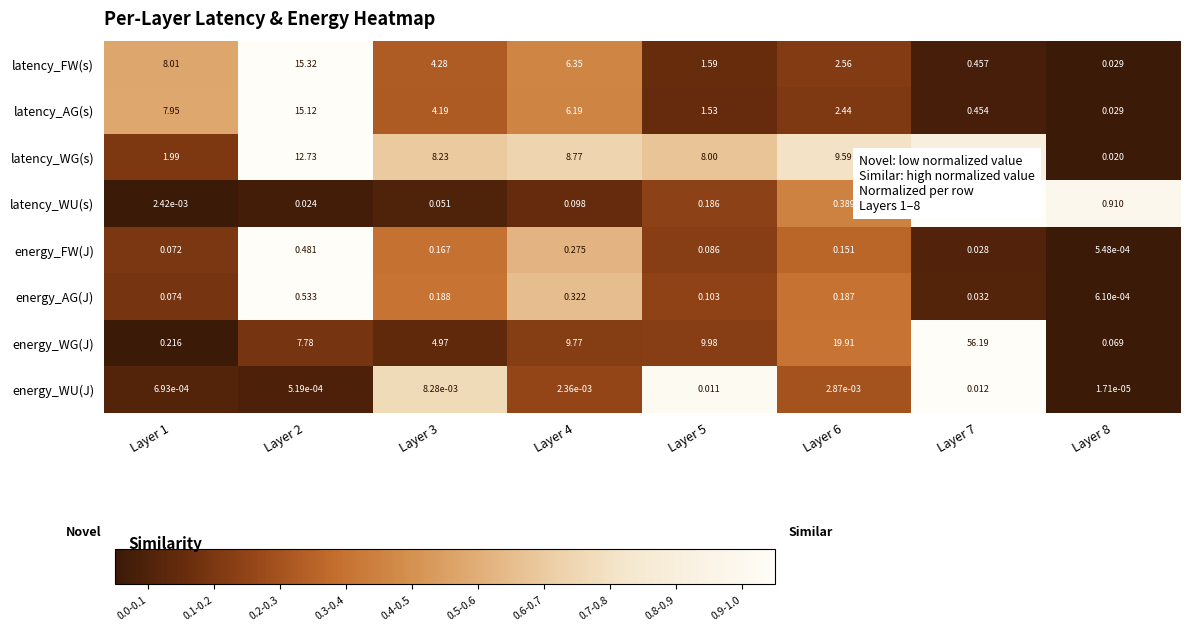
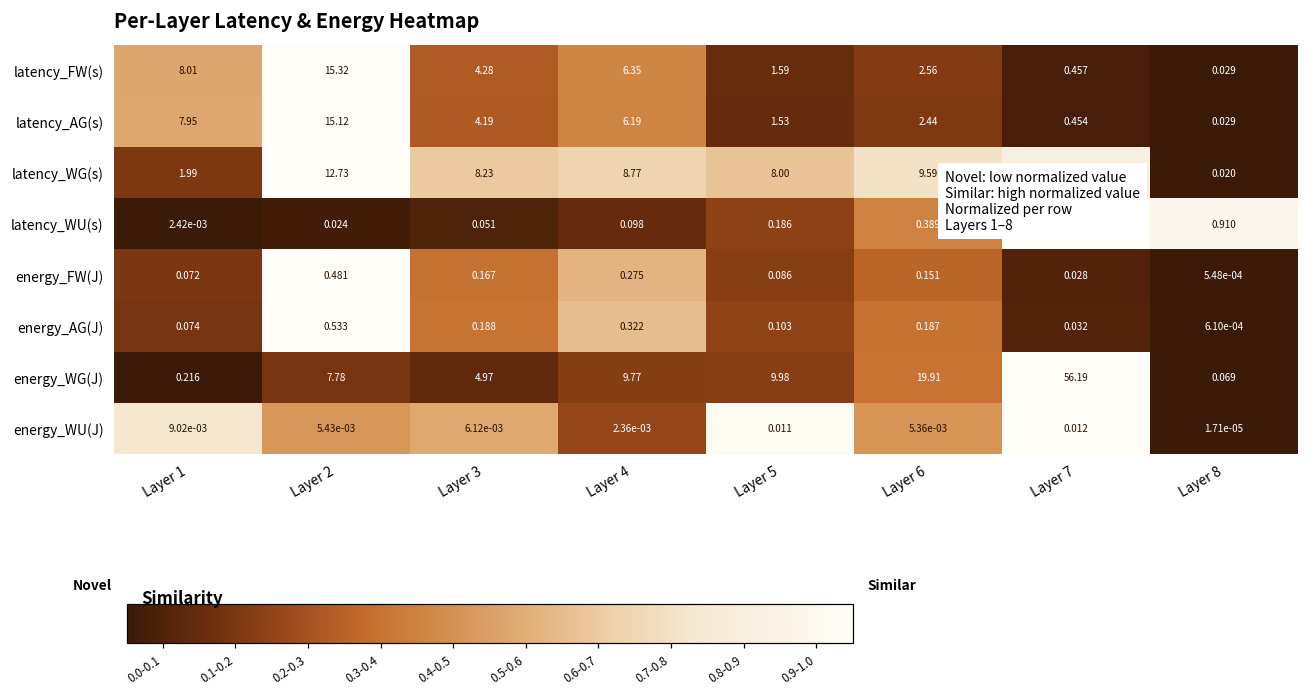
energy_WU(J), Layer 1: 6.93e-04 -> 9.02e-03
energy_WU(J), Layer 2: 5.19e-04 -> 5.43e-03
energy_WU(J), Layer 3: 8.28e-03 -> 6.12e-03
energy_WU(J), Layer 6: 2.87e-03 -> 5.36e-03
